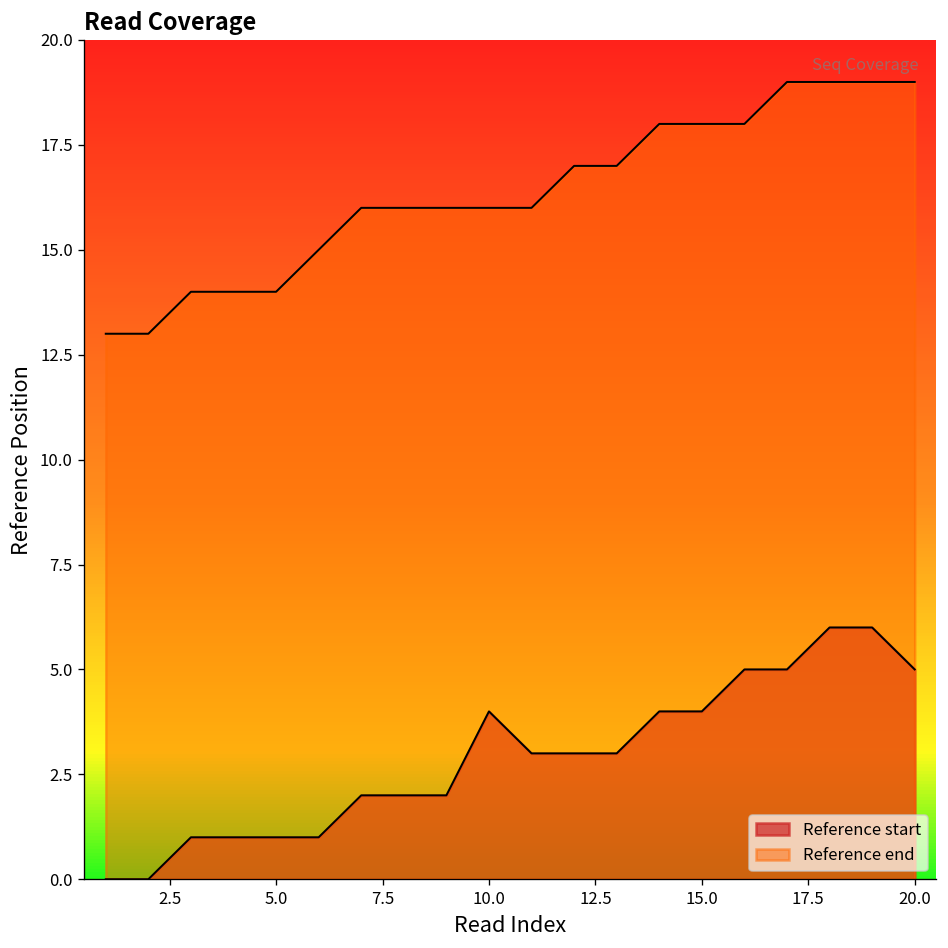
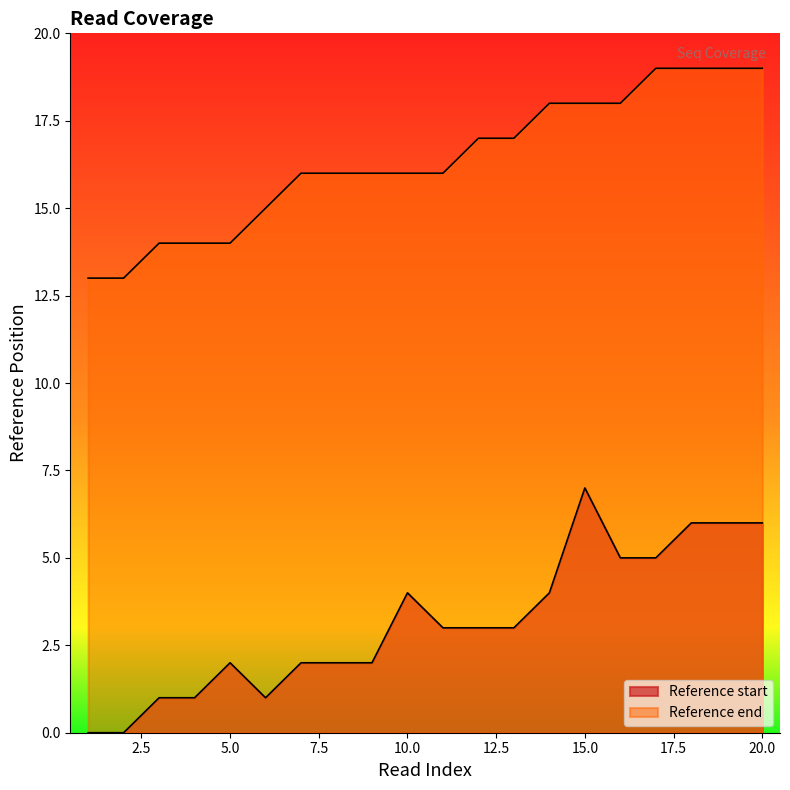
Reference start, 5.0: 1 -> 2
Reference start, 15.0: 4 -> 7
Reference start, 20.0: 5 -> 6
